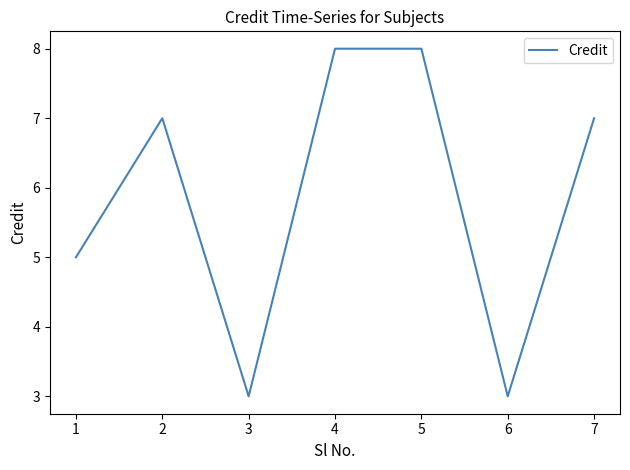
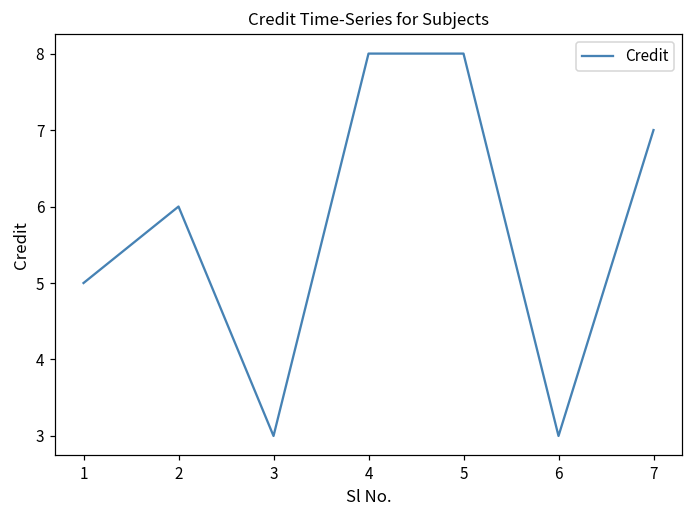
2: 7 -> 6
